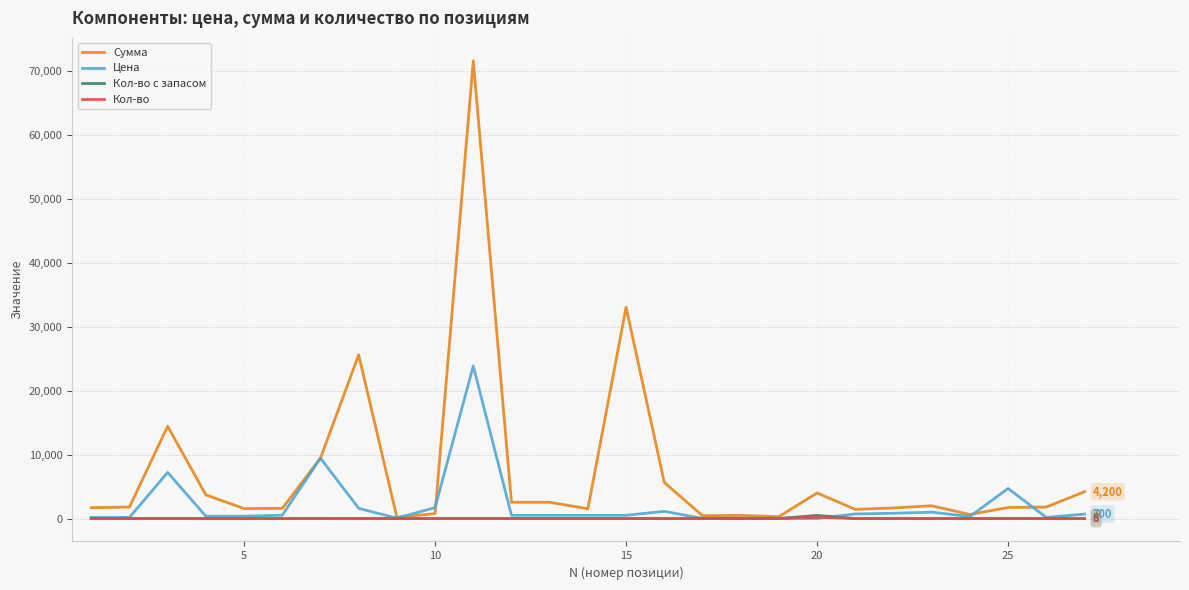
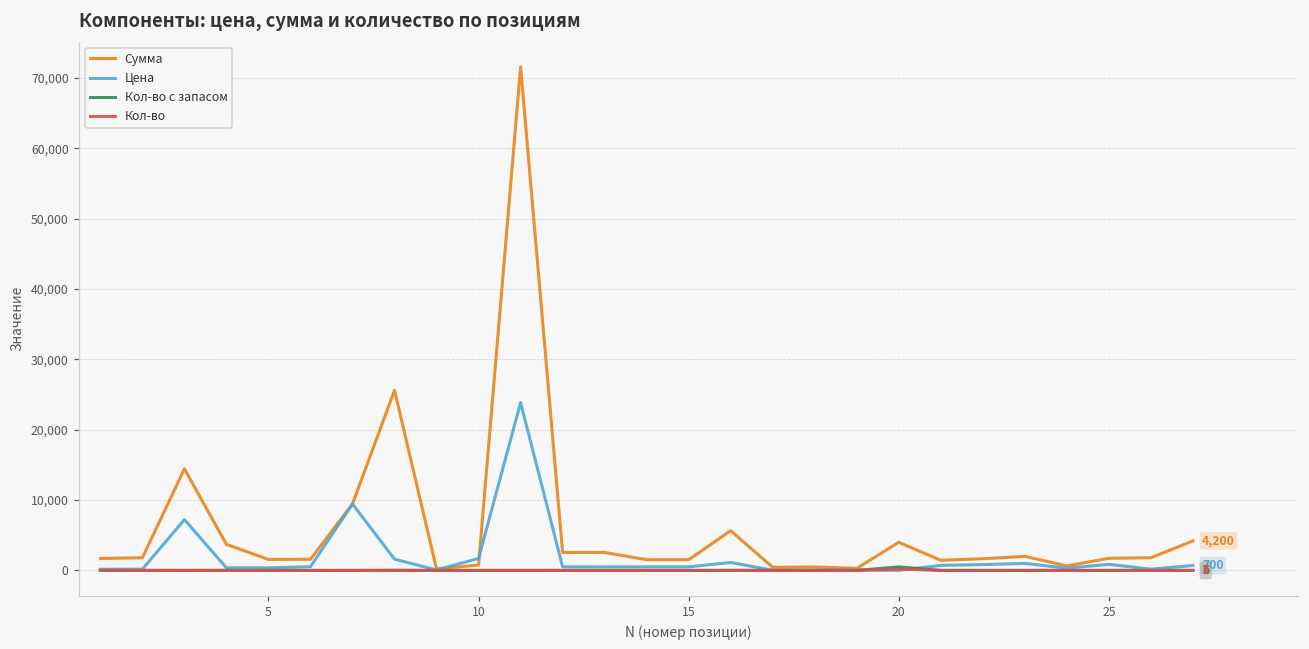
Сумма, 15: 33,000 -> 2,000
Цена, 25: 5,000 -> 1,000
